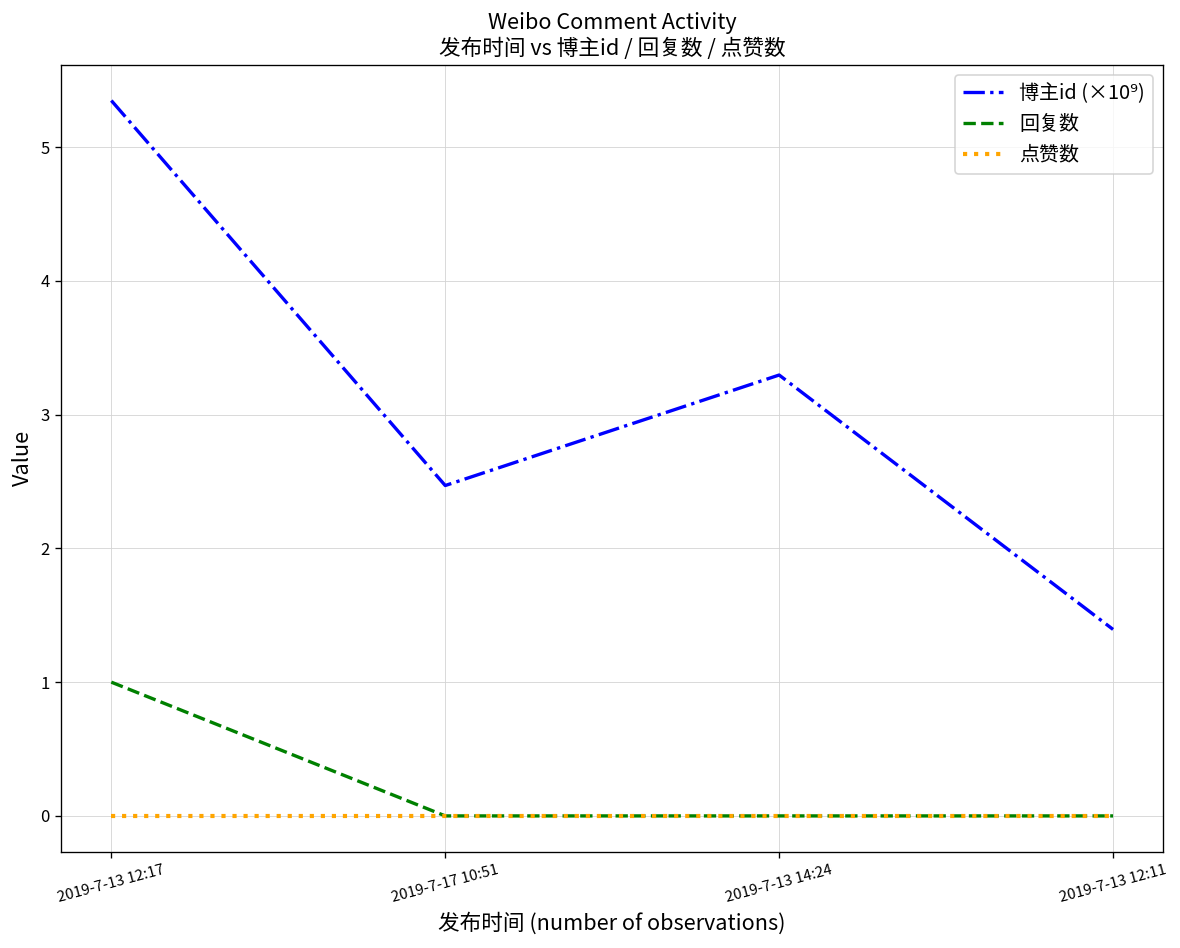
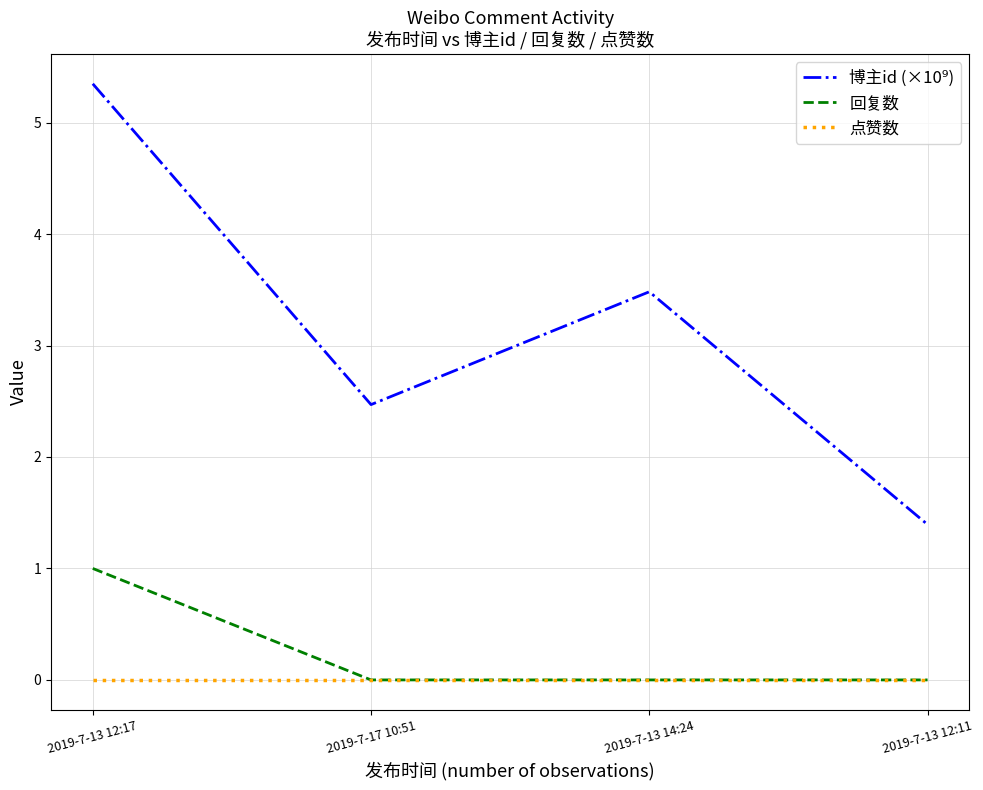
博主id (×10⁹), 2019-7-13 14:24: 3.30 -> 3.48
